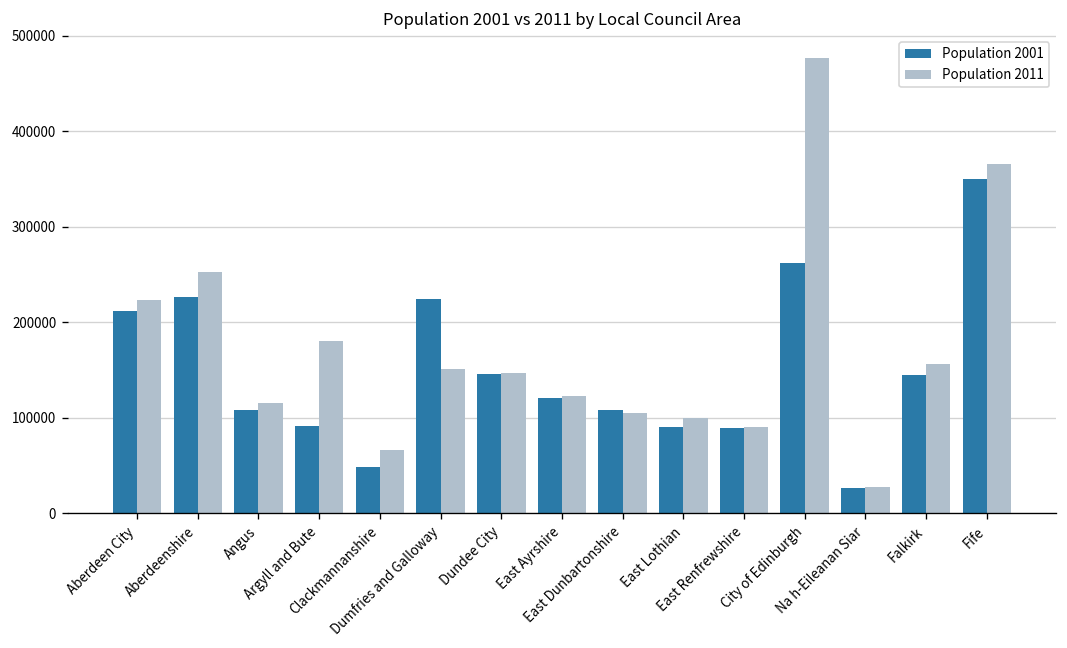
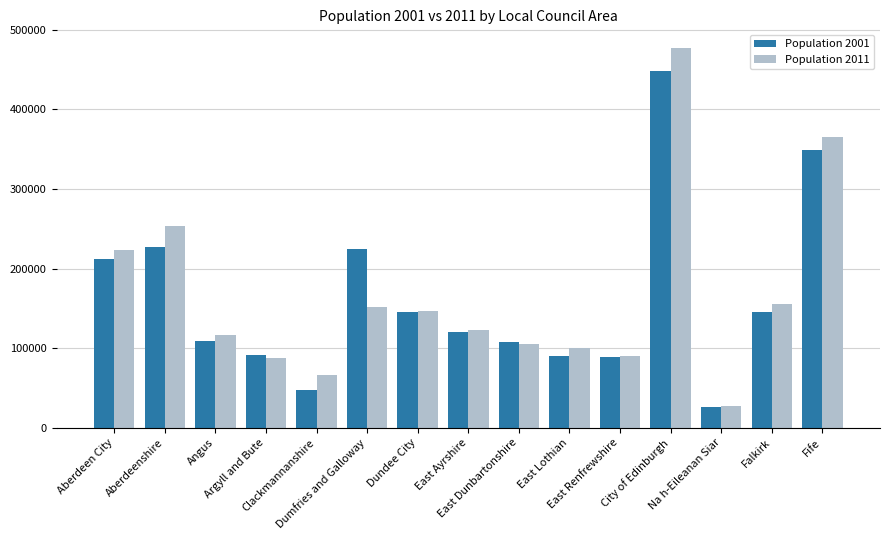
Population 2011, Argyll and Bute: 180000 -> 90000
Population 2001, City of Edinburgh: 260000 -> 450000
